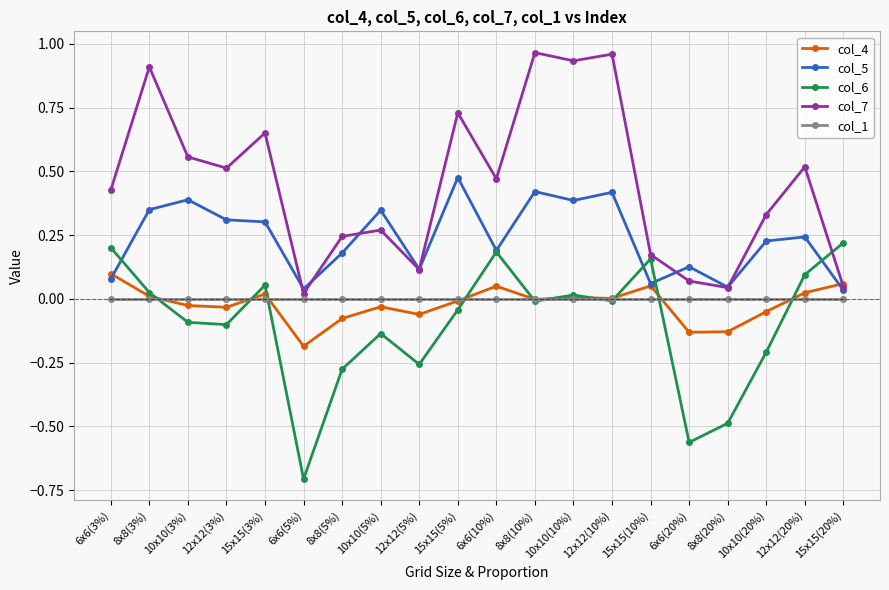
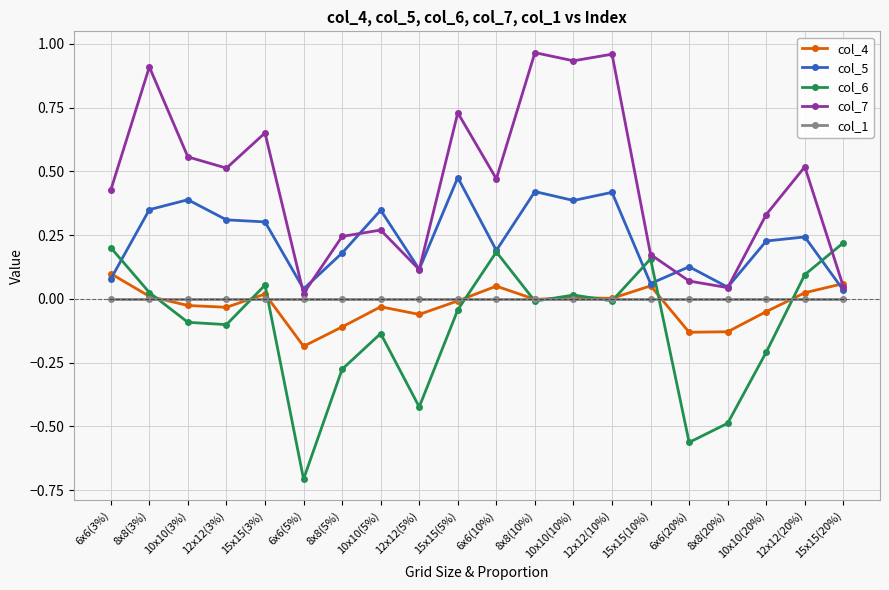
col_4, 8x8(5%): -0.08 -> -0.11
col_6, 12x12(5%): -0.26 -> -0.42
